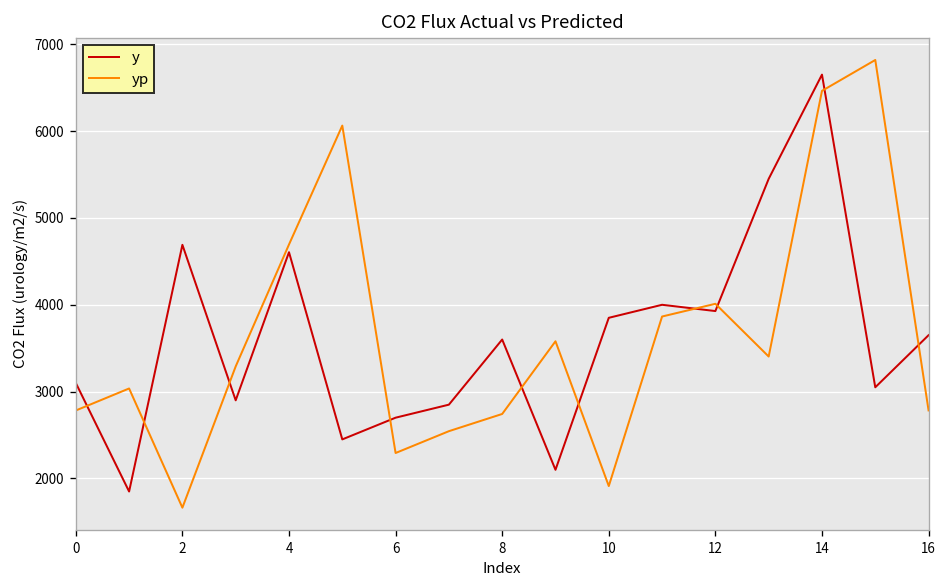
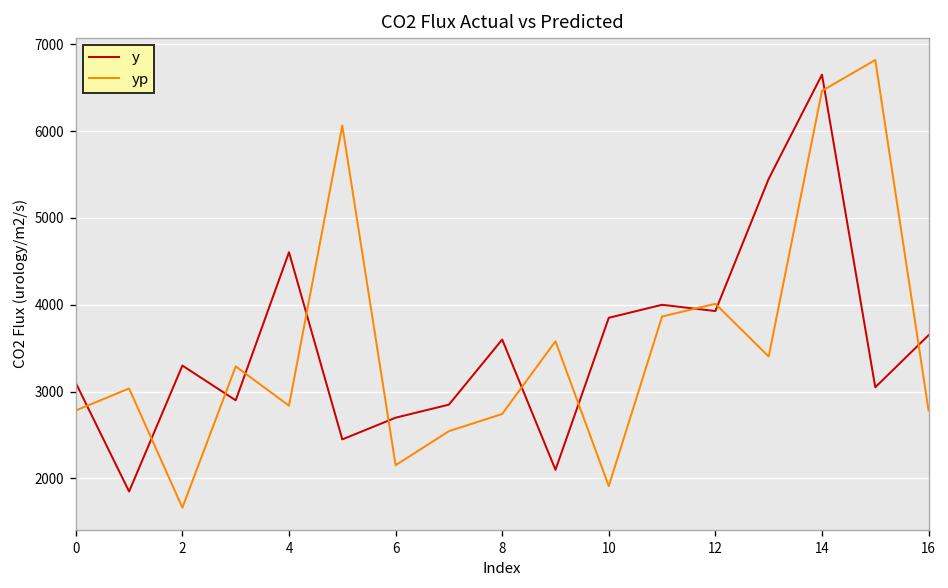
y, 2: 4700 -> 3300
yp, 4: 4700 -> 2800
yp, 6: 2300 -> 2200
